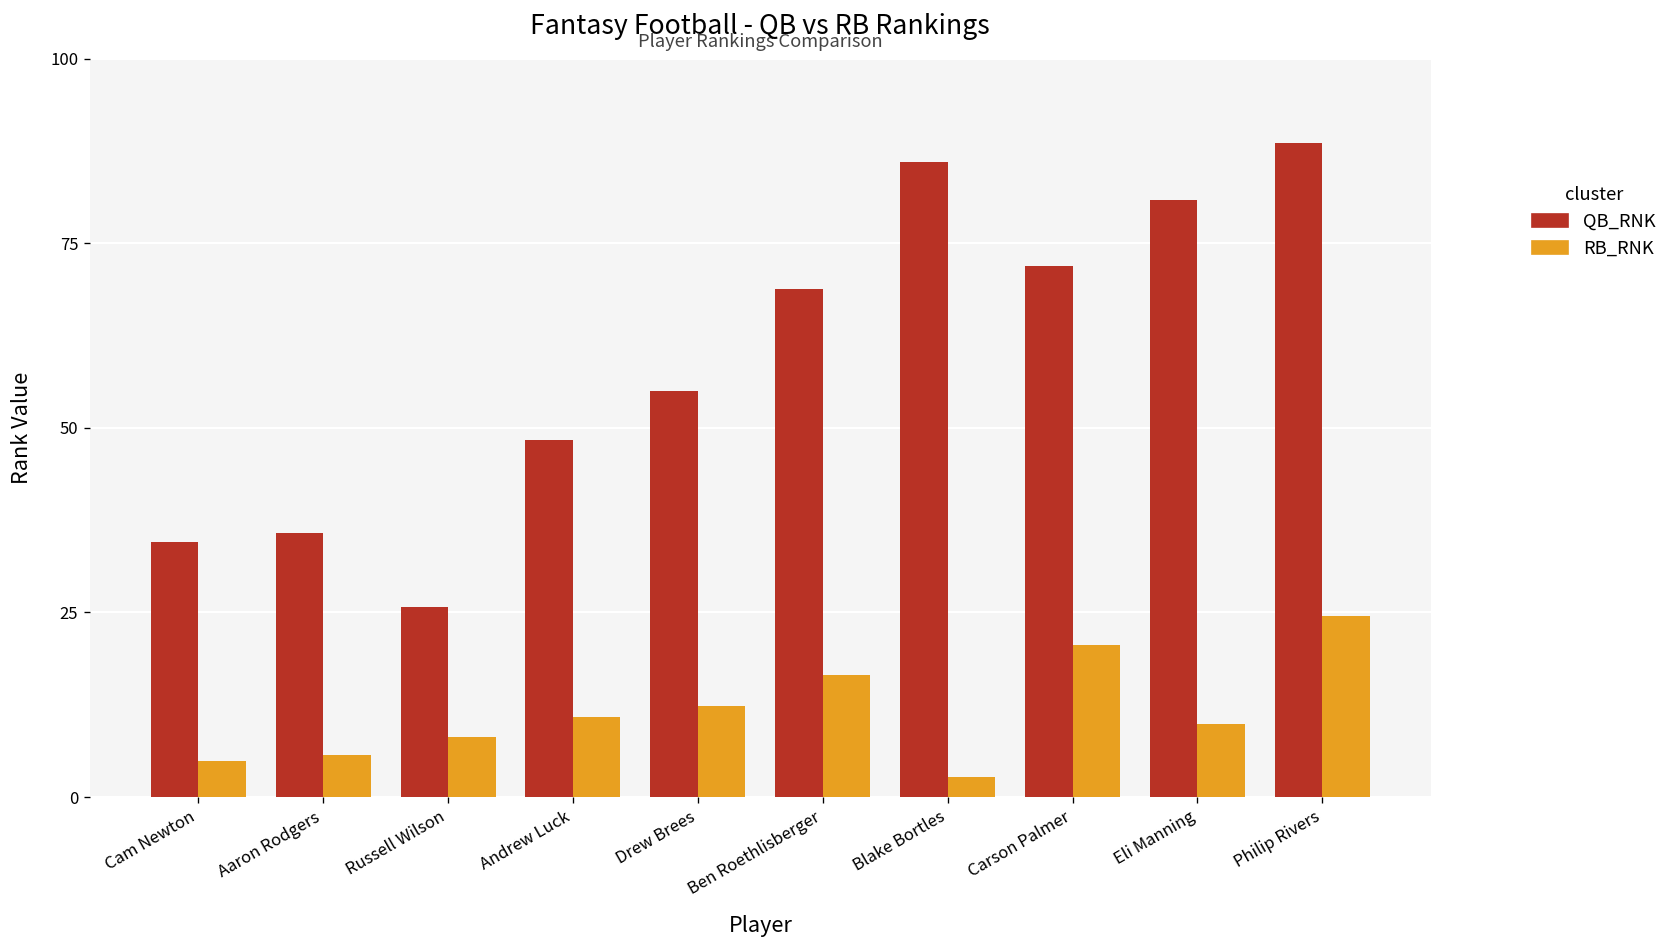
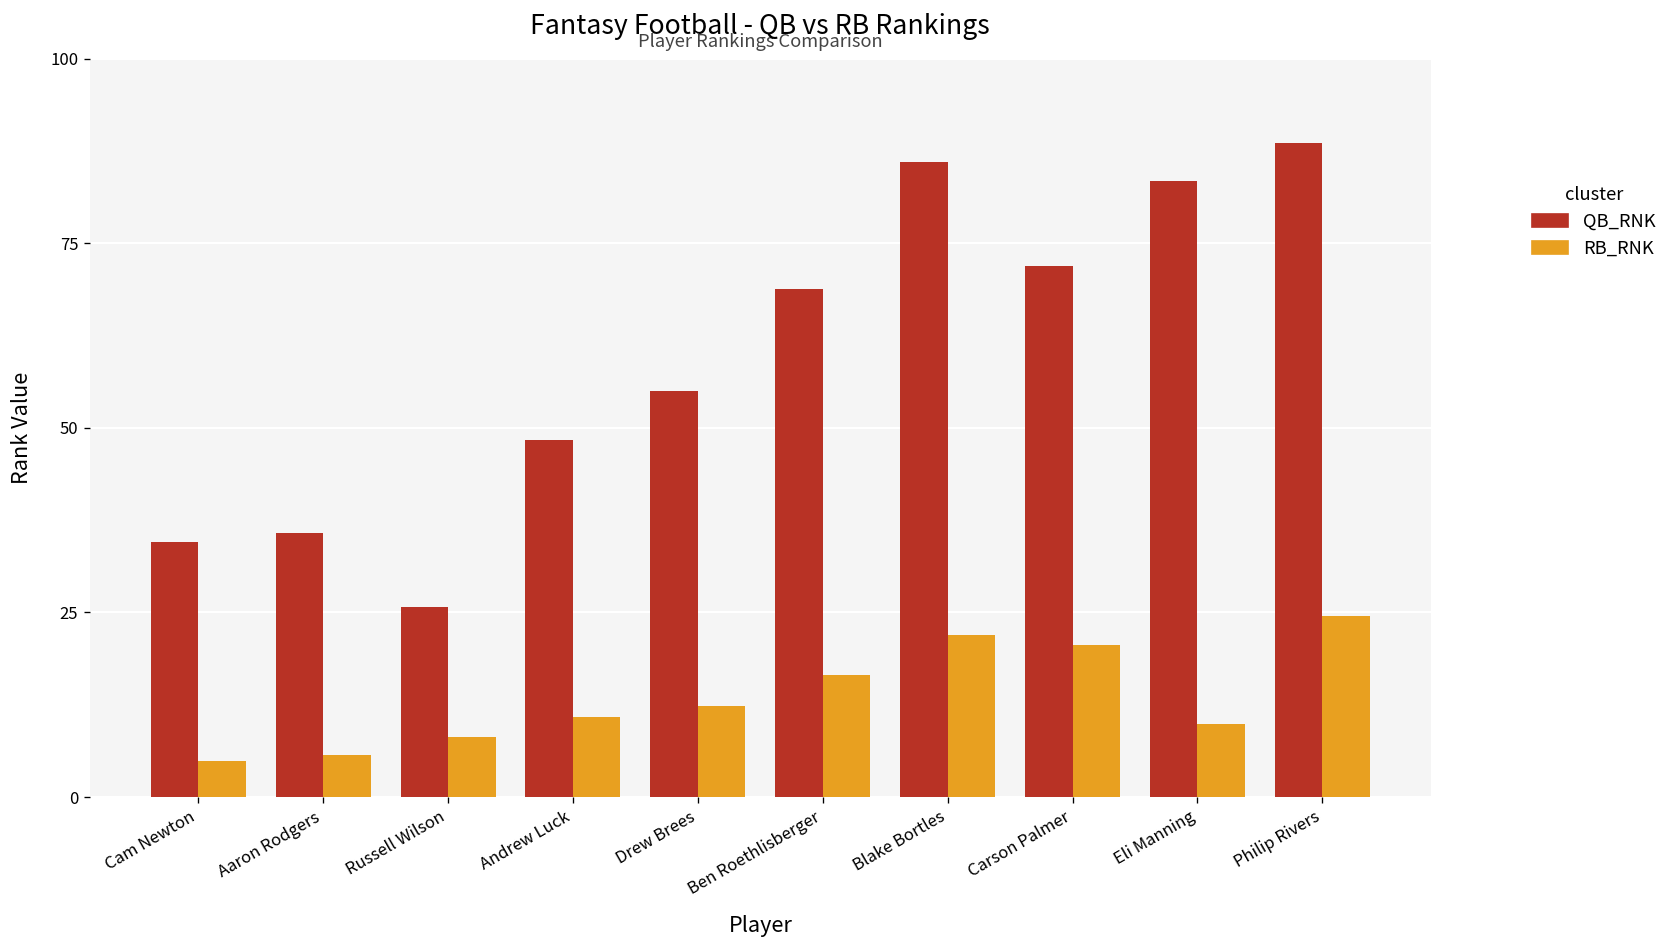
RB_RNK, Blake Bortles: 3 -> 22
QB_RNK, Eli Manning: 81 -> 83
